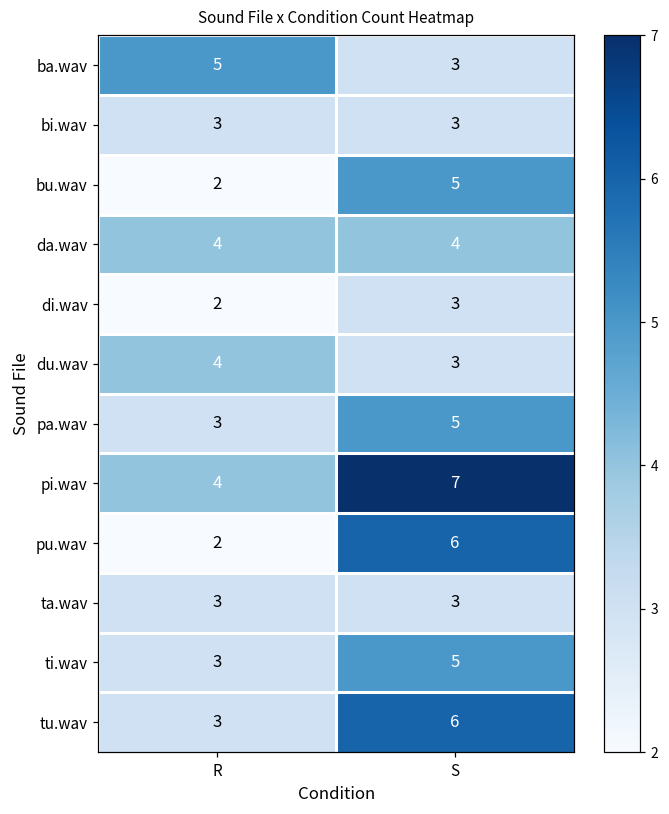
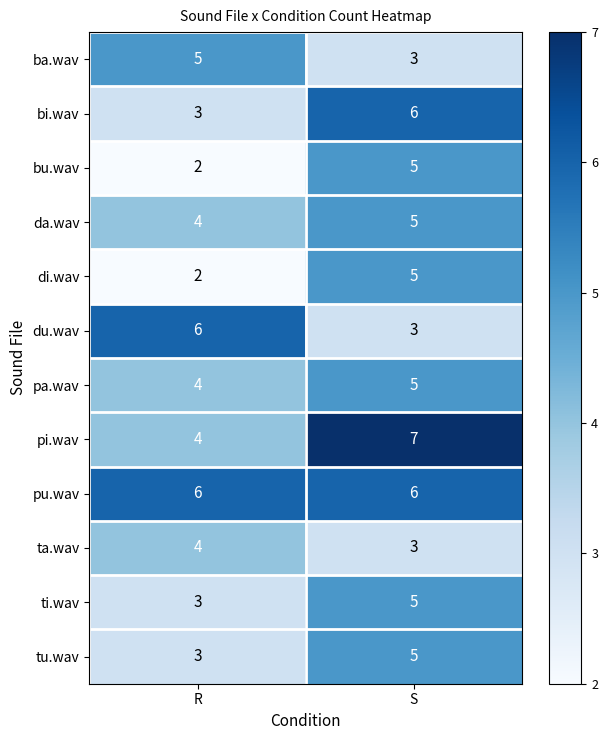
bi.wav, S: 3 -> 6
da.wav, S: 4 -> 5
di.wav, S: 3 -> 5
du.wav, R: 4 -> 6
pa.wav, R: 3 -> 4
pu.wav, R: 2 -> 6
ta.wav, R: 3 -> 4
tu.wav, S: 6 -> 5
